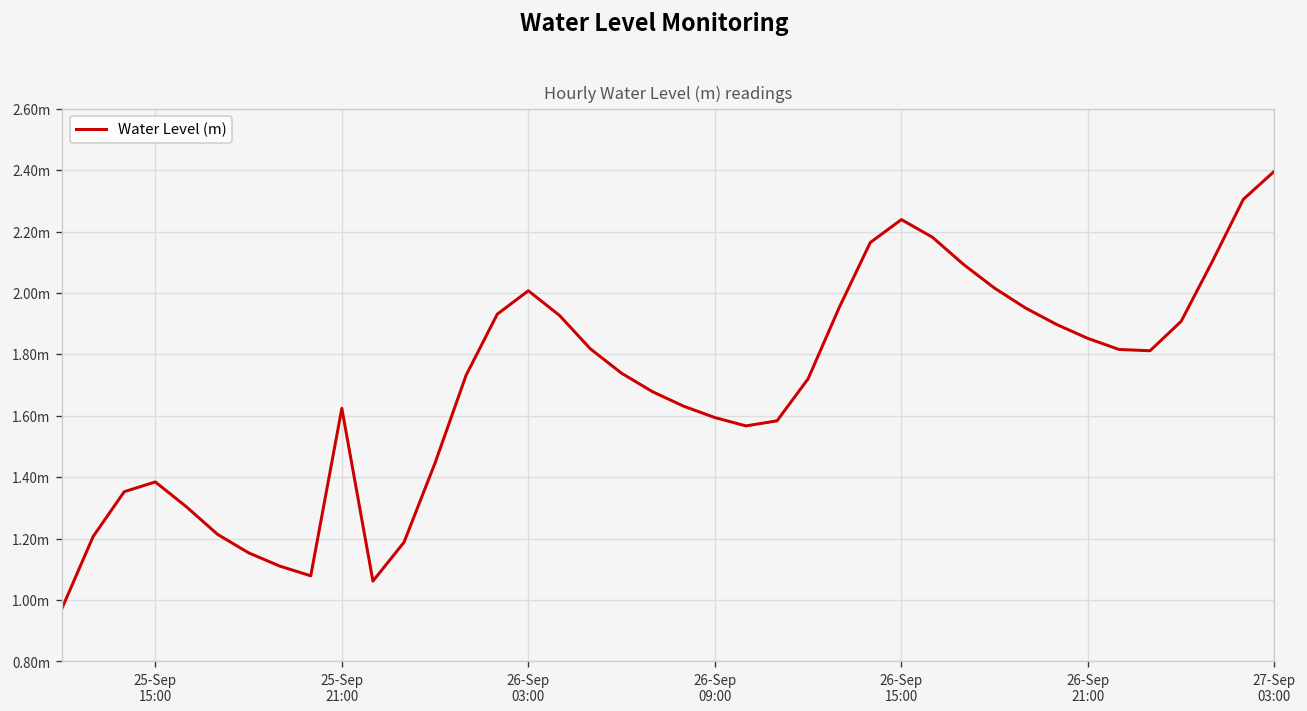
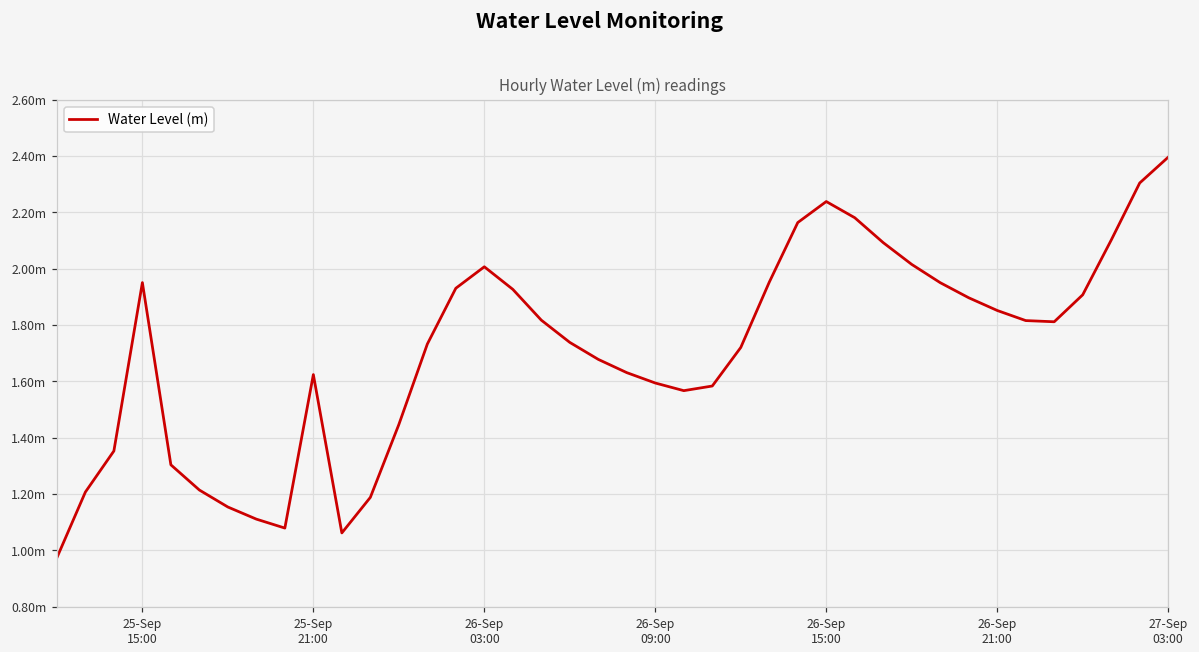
25-Sep 15:00: 1.38m -> 1.95m
